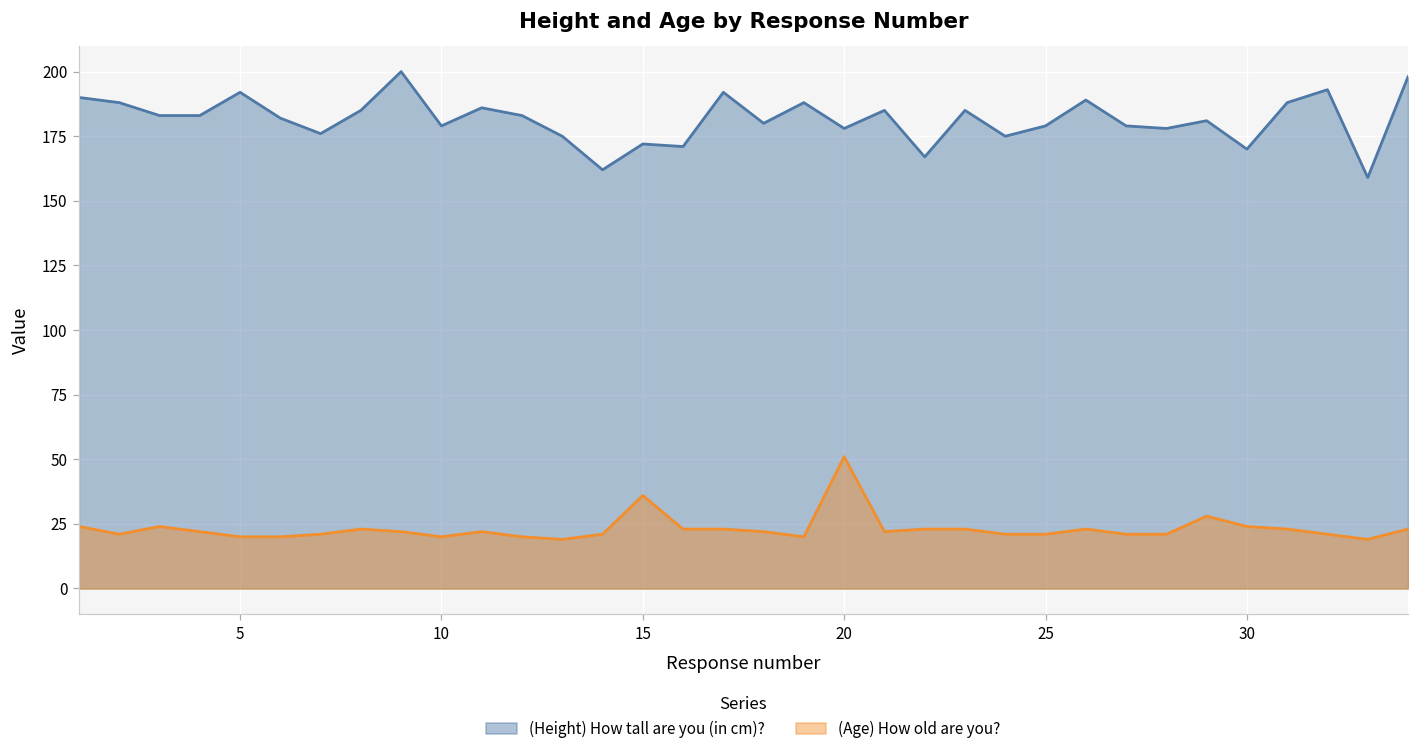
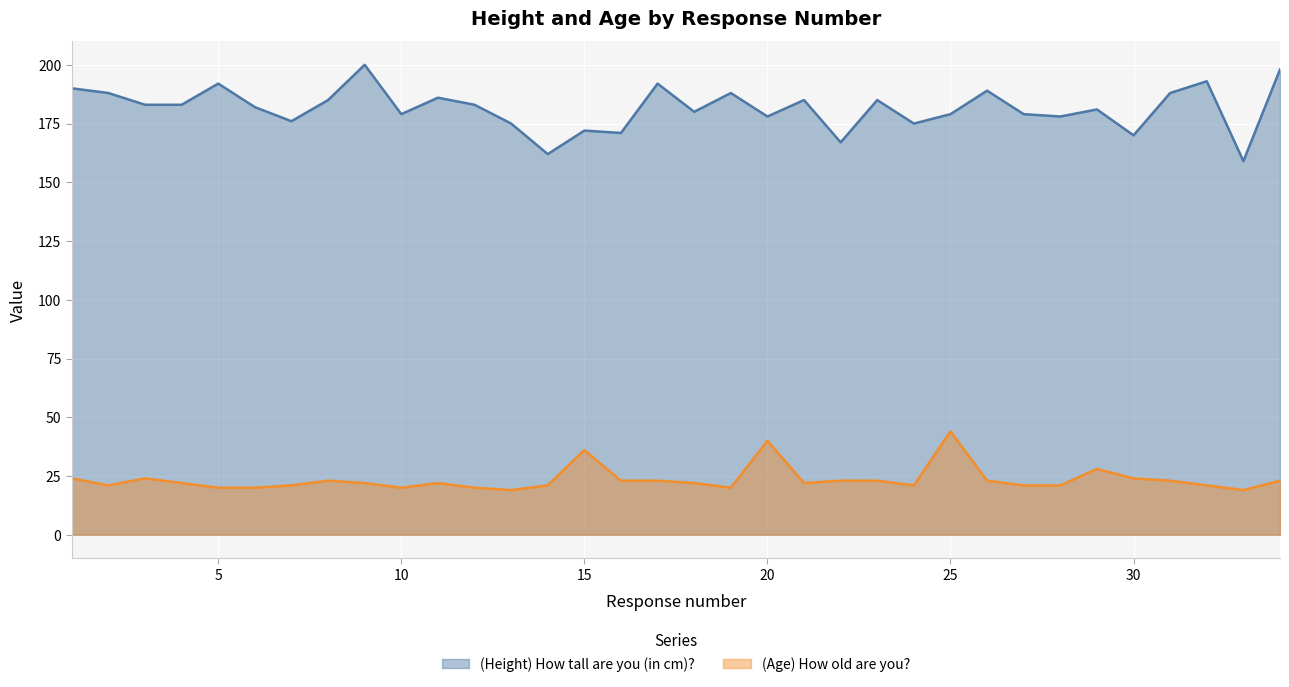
(Age) How old are you?, 20: 51 -> 40
(Age) How old are you?, 25: 21 -> 44
